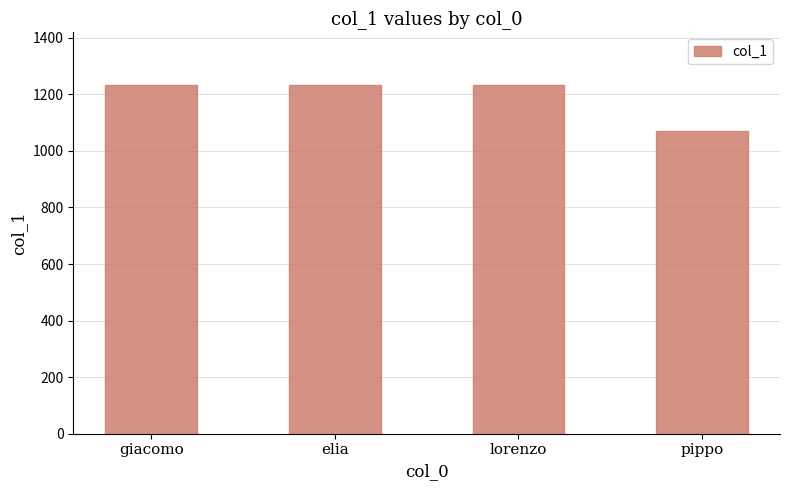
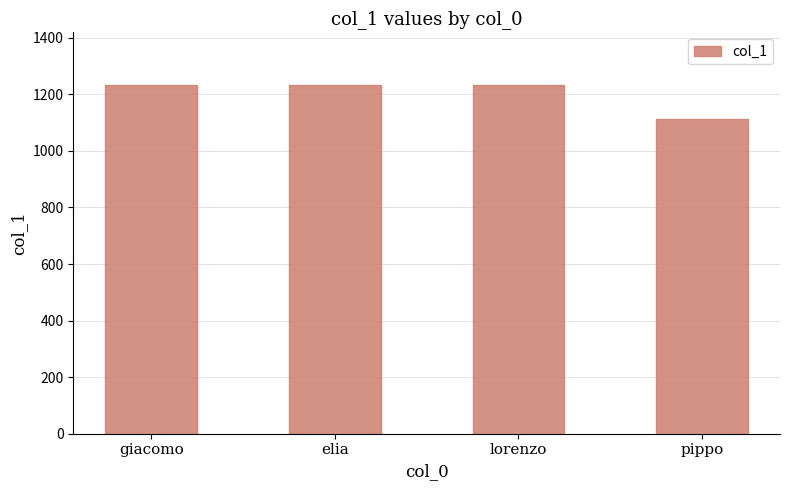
pippo: 1070 -> 1110
